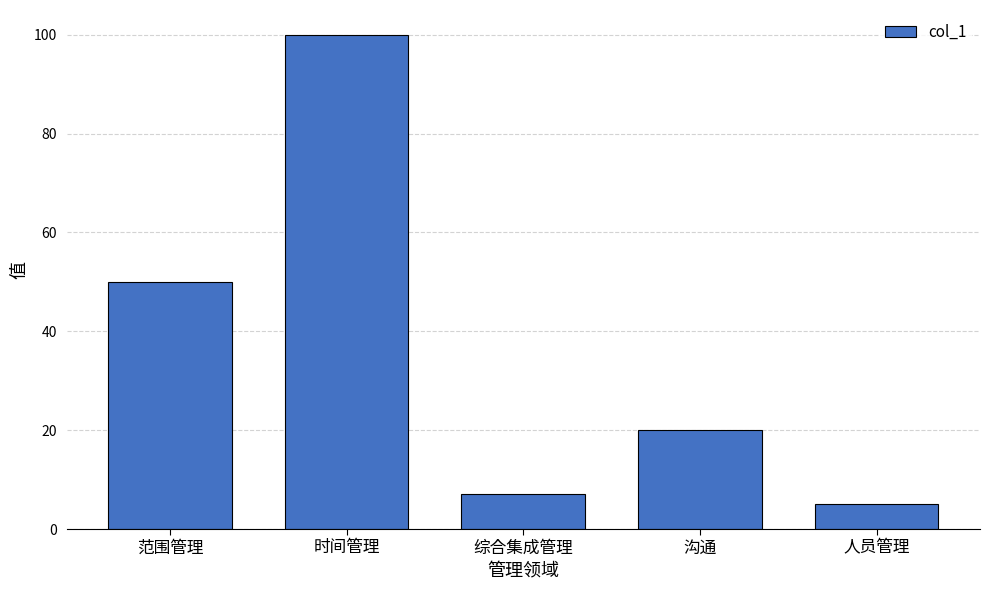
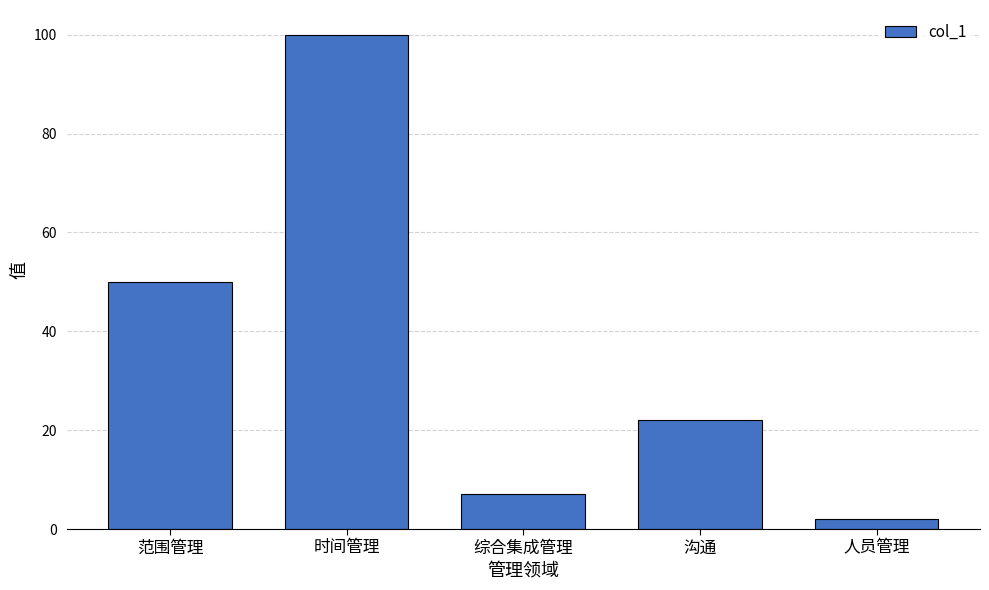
沟通: 20 -> 22
人员管理: 5 -> 2
